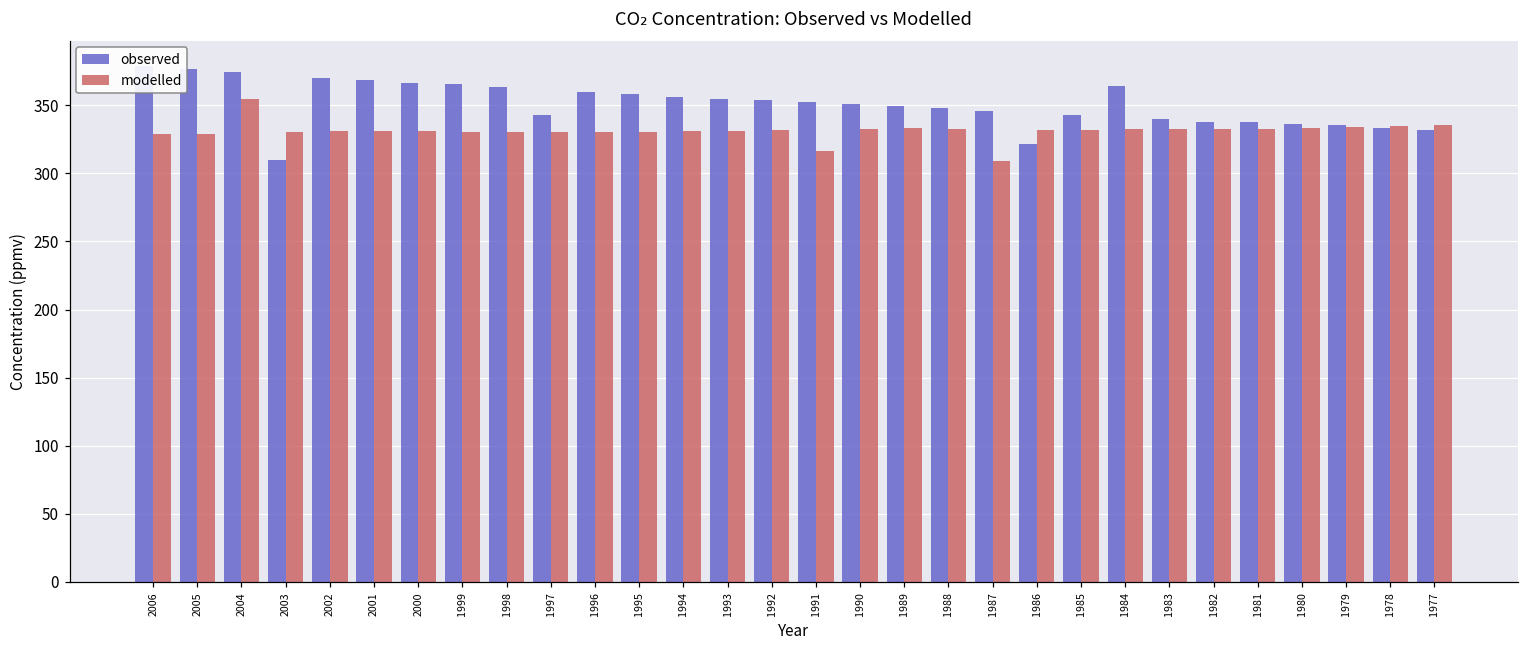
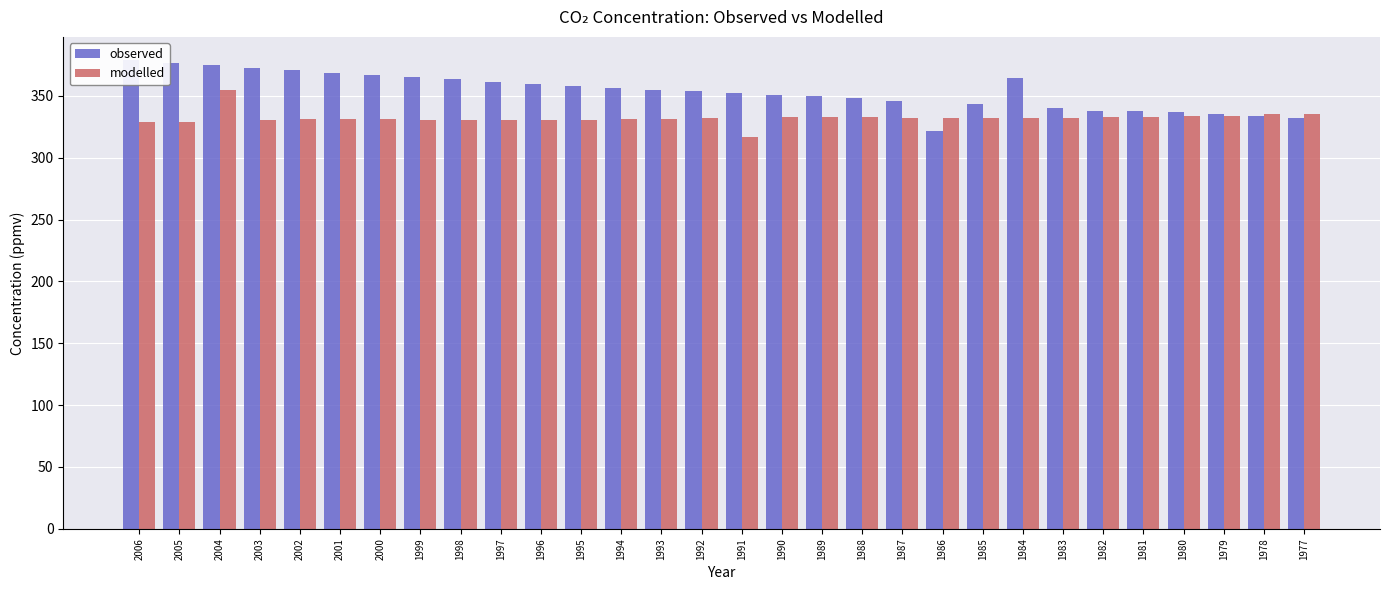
observed, 2003: 310 -> 373
observed, 1997: 343 -> 361
modelled, 1987: 309 -> 332
